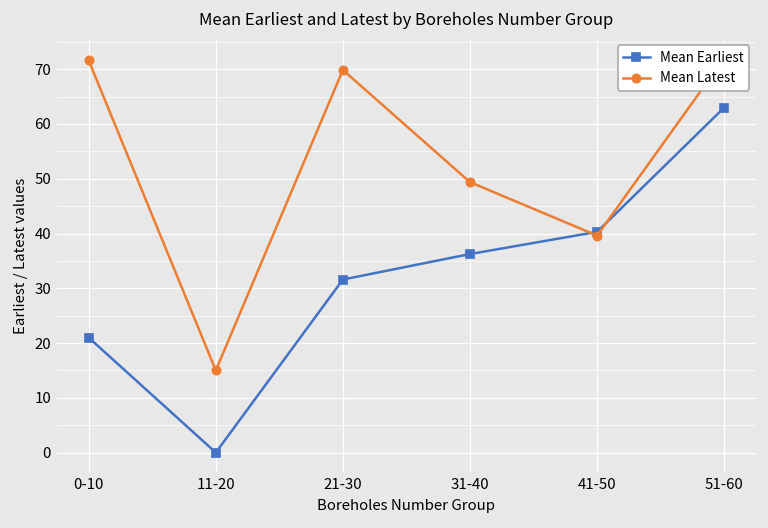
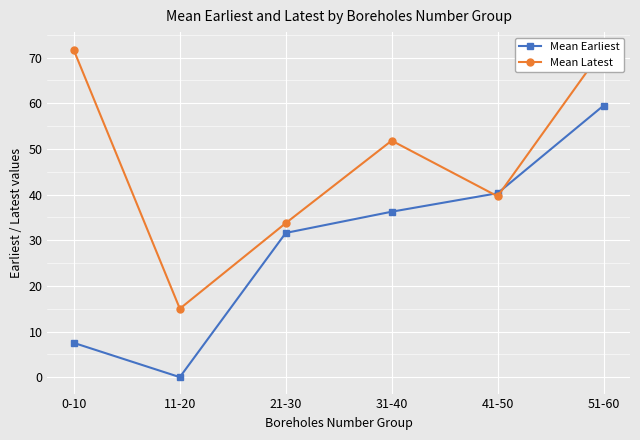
Mean Earliest, 0-10: 21 -> 8
Mean Latest, 21-30: 70 -> 34
Mean Latest, 31-40: 49 -> 52
Mean Earliest, 51-60: 63 -> 60
